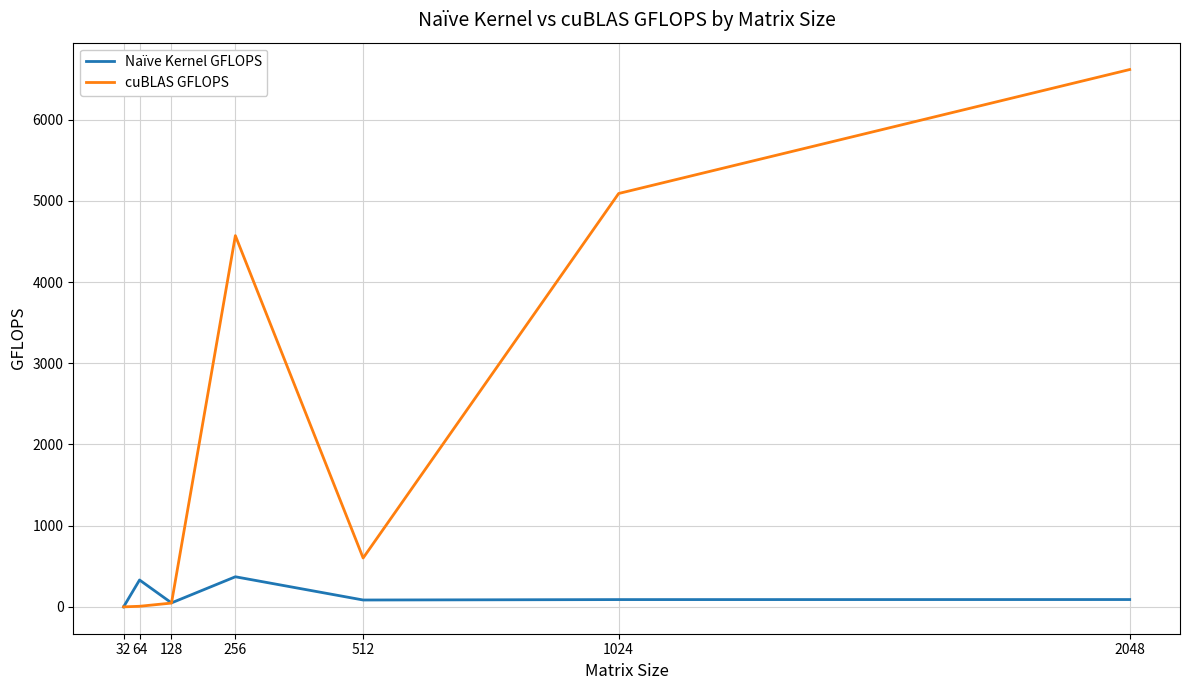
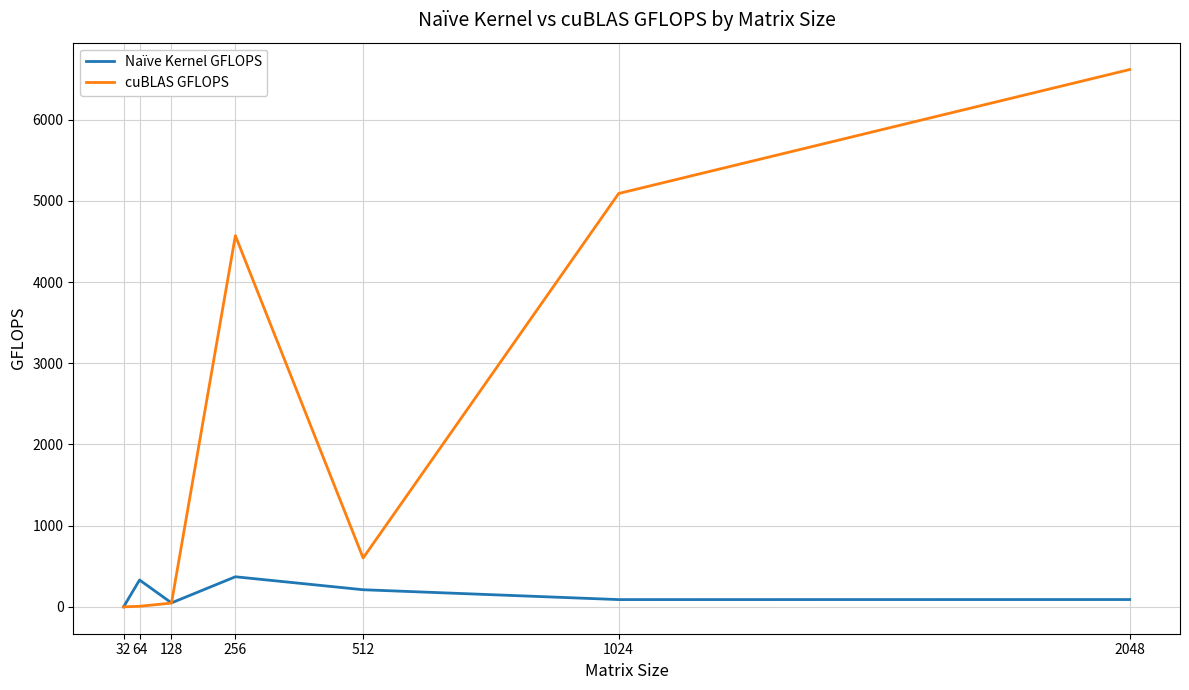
Naïve Kernel GFLOPS, 512: 100 -> 200
